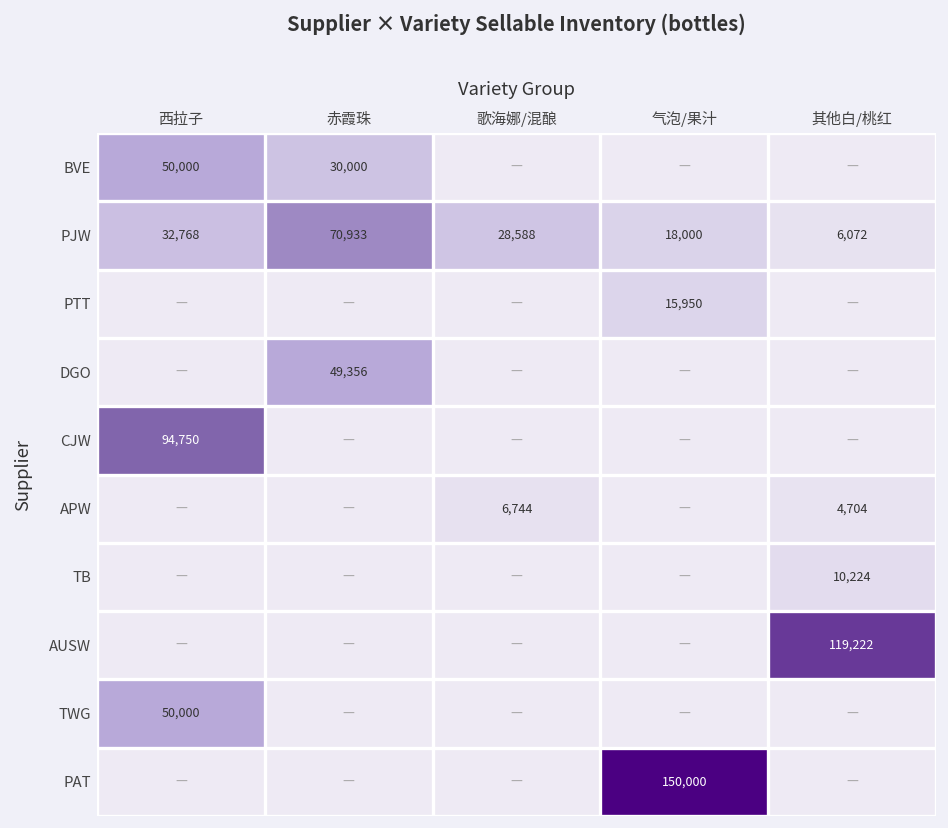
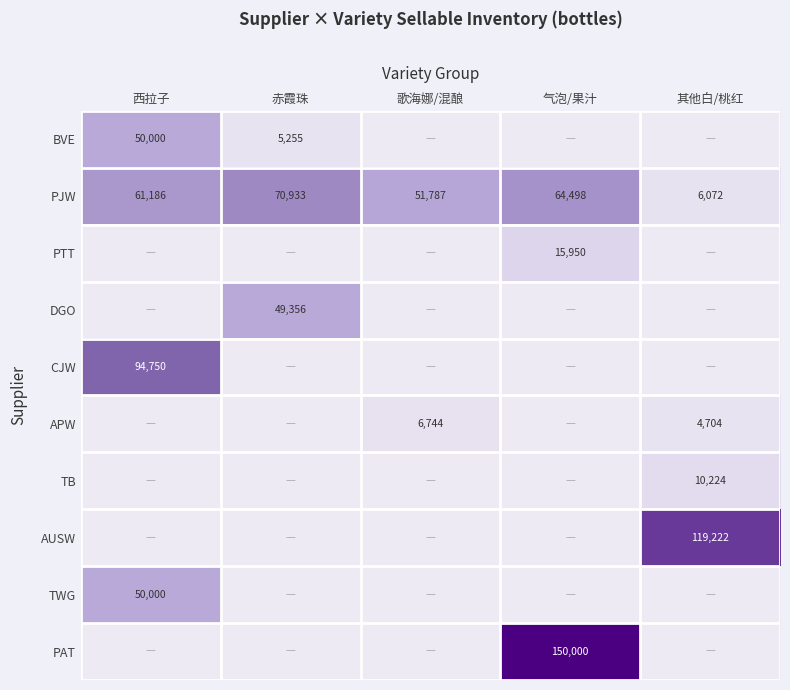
BVE, 赤霞珠: 30,000 -> 5,255
PJW, 西拉子: 32,768 -> 61,186
PJW, 歌海娜/混酿: 28,588 -> 51,787
PJW, 气泡/果汁: 18,000 -> 64,498
